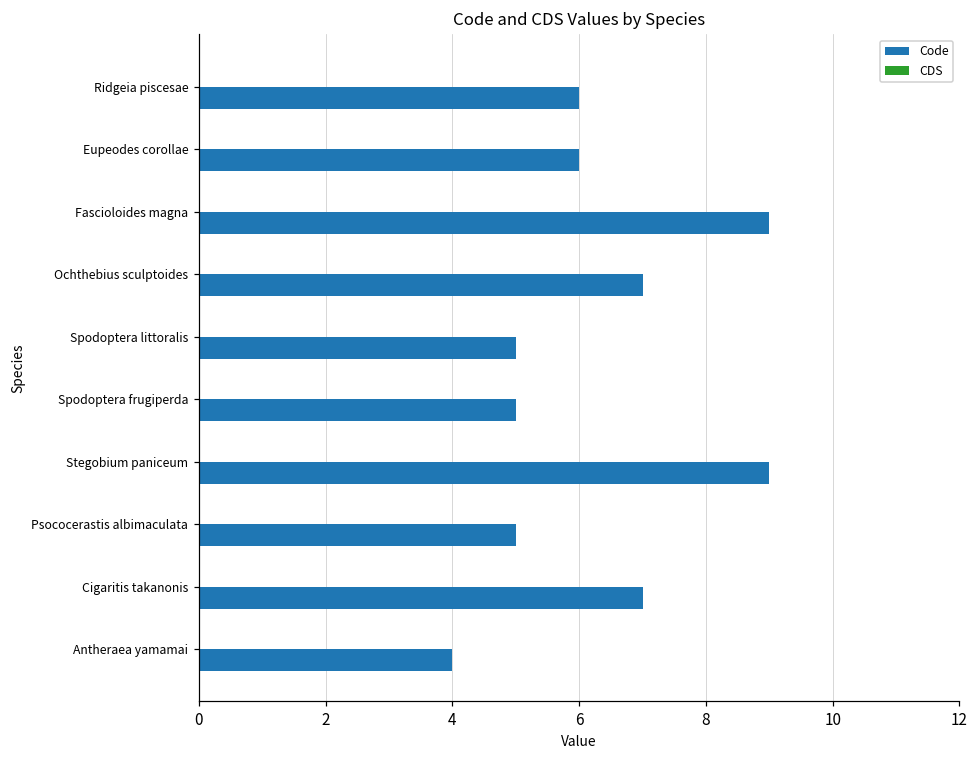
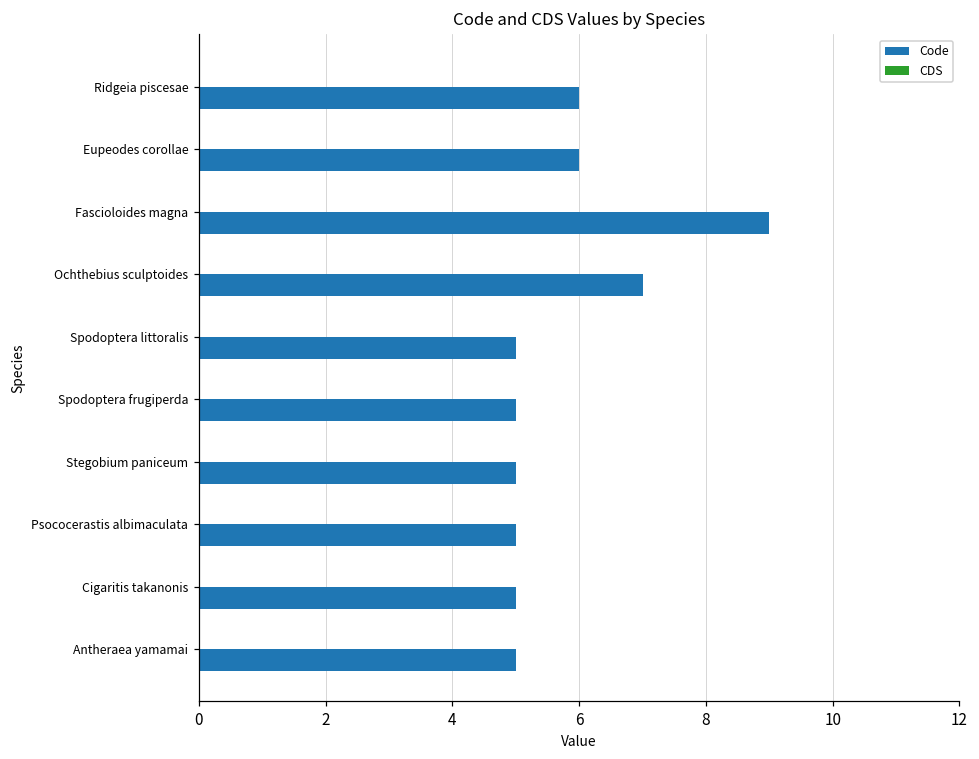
Code, Stegobium paniceum: 9 -> 5
Code, Cigaritis takanonis: 7 -> 5
Code, Antheraea yamamai: 4 -> 5
